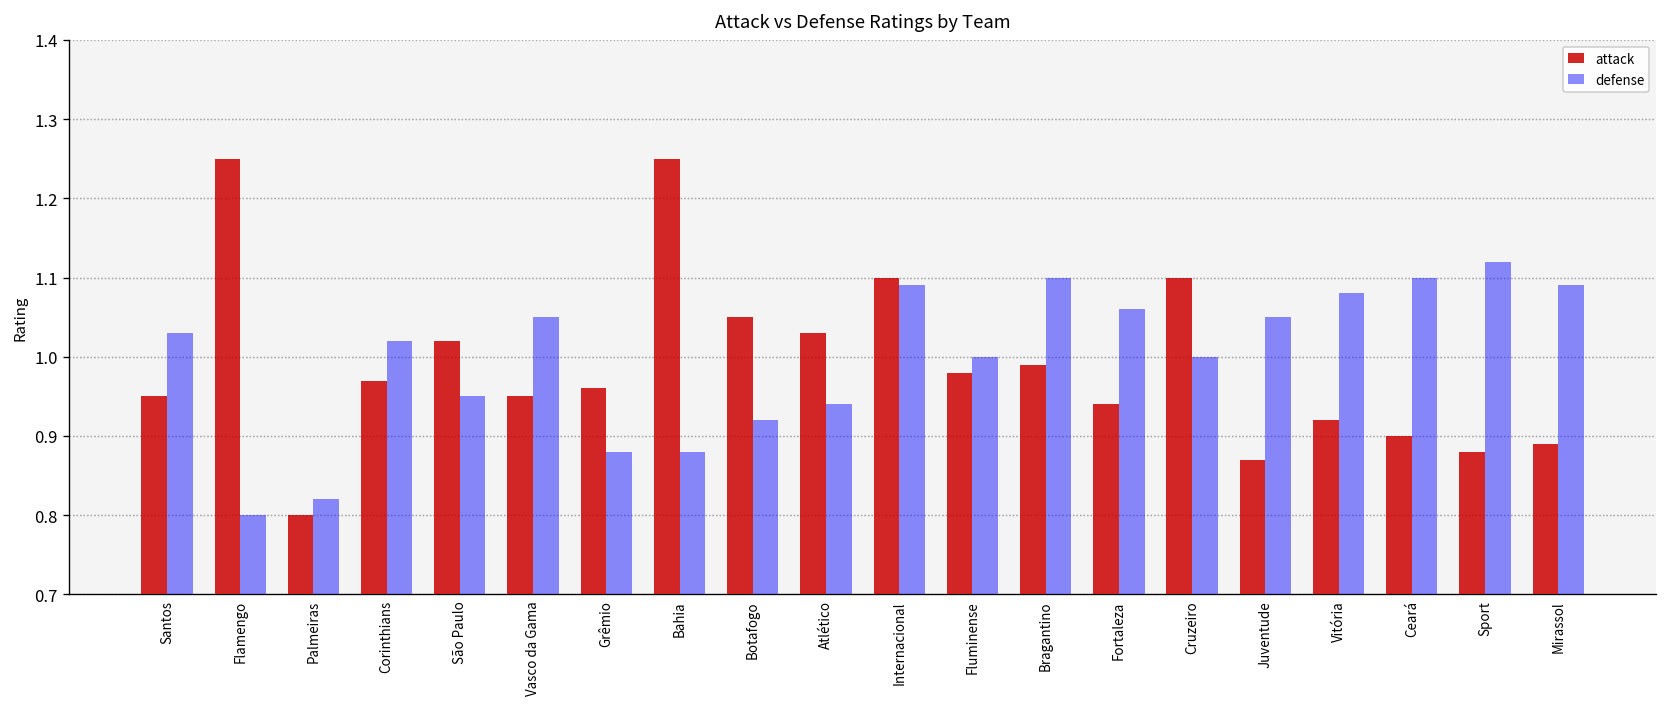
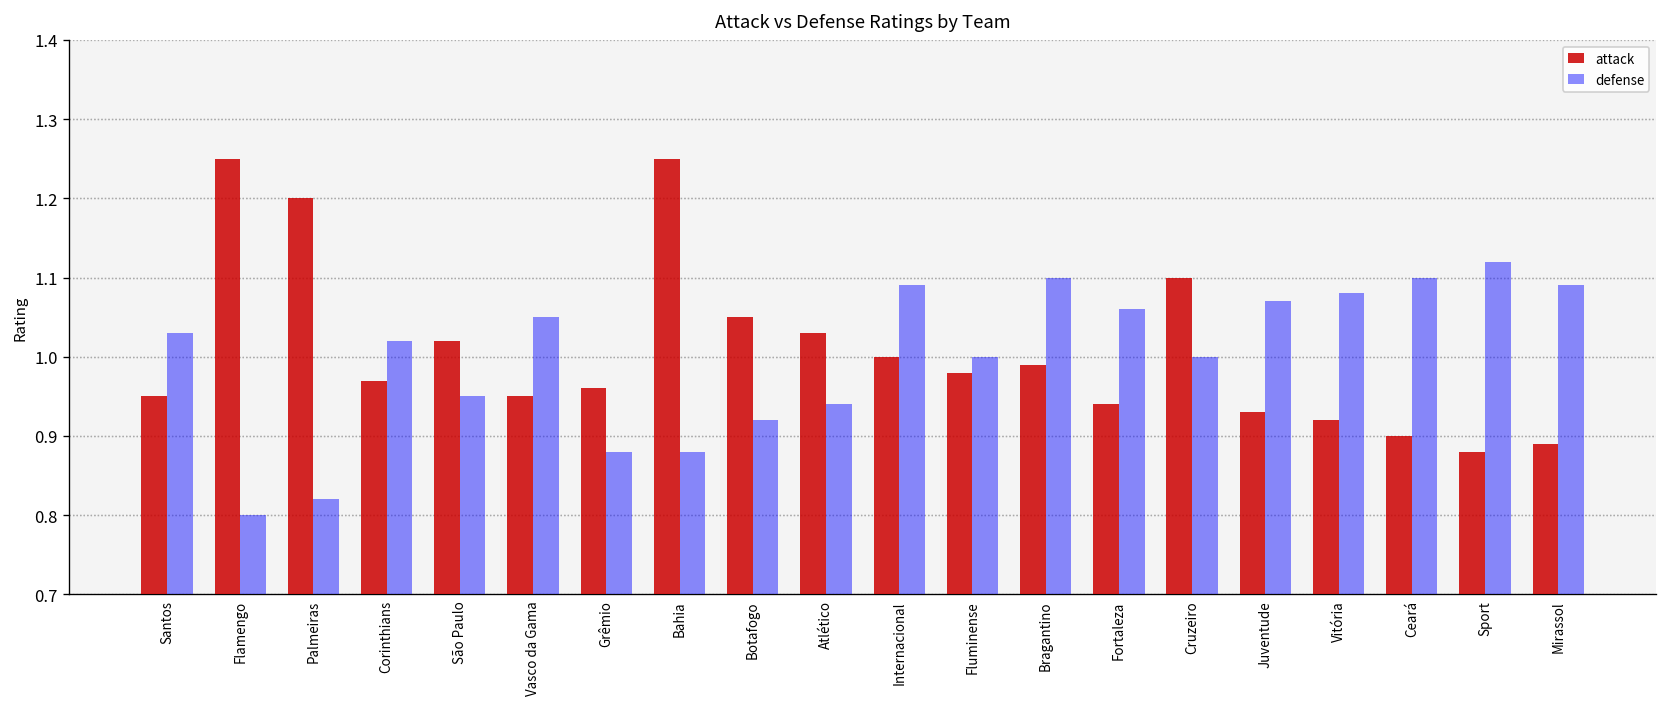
attack, Palmeiras: 0.8 -> 1.2
attack, Internacional: 1.1 -> 1.0
attack, Juventude: 0.87 -> 0.93
defense, Juventude: 1.05 -> 1.07
